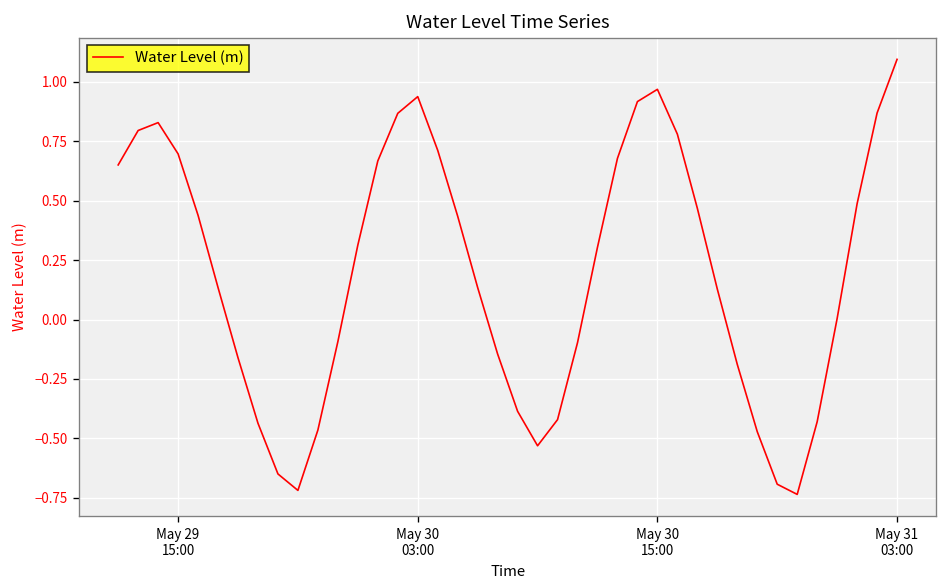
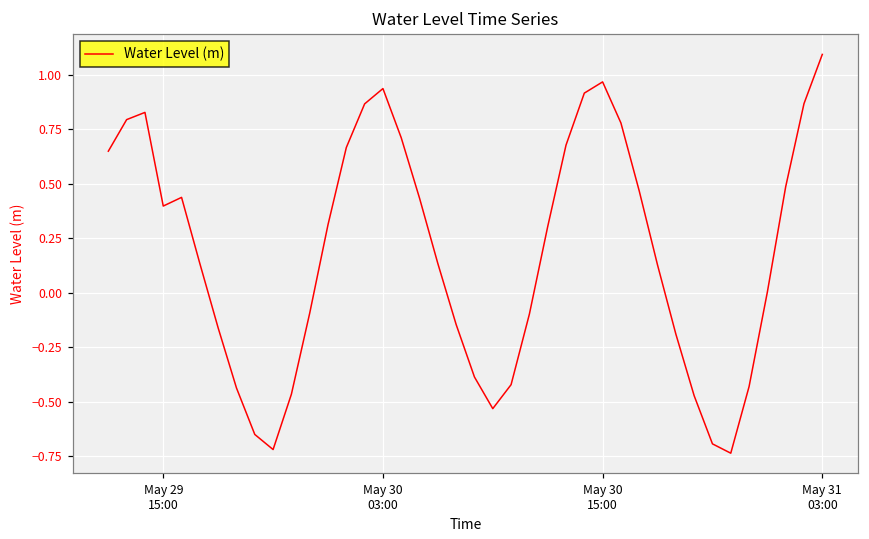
May 29 15:00: 0.70 -> 0.40
